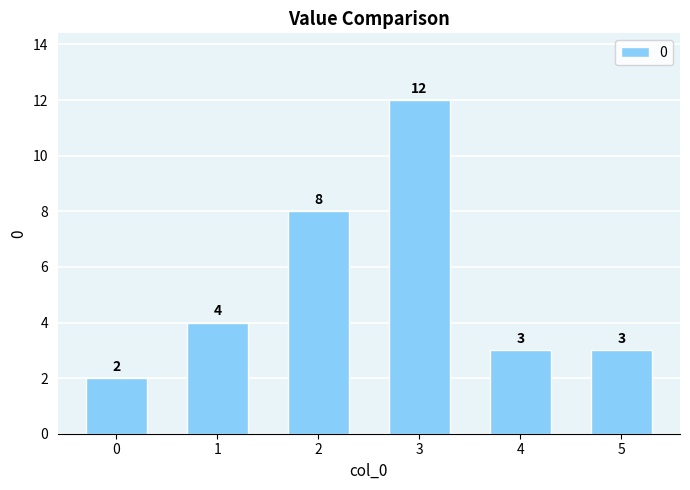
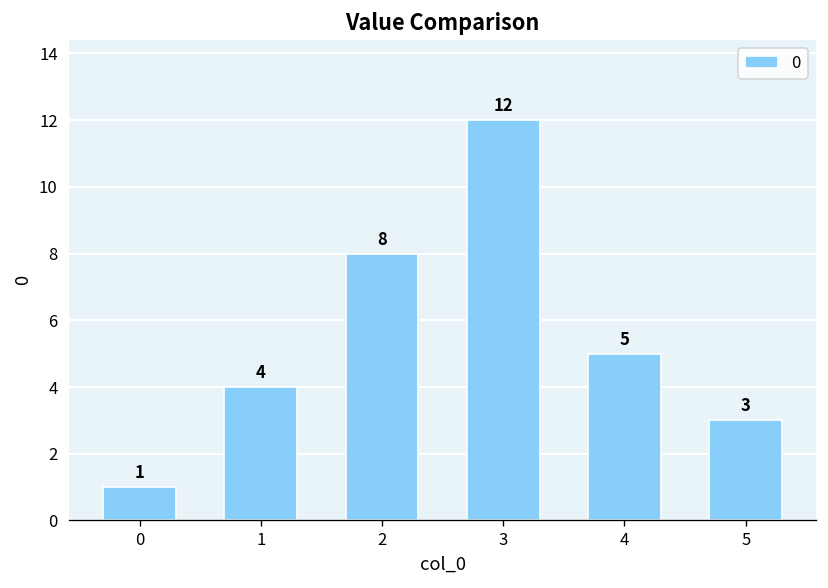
0: 2 -> 1
4: 3 -> 5
